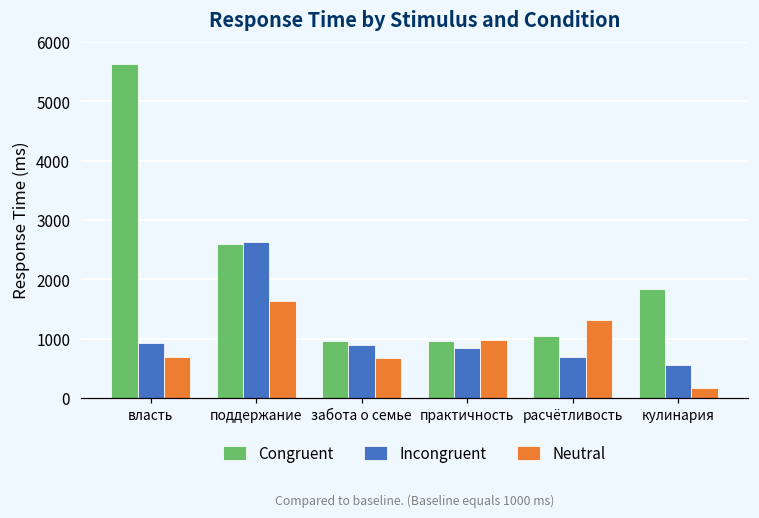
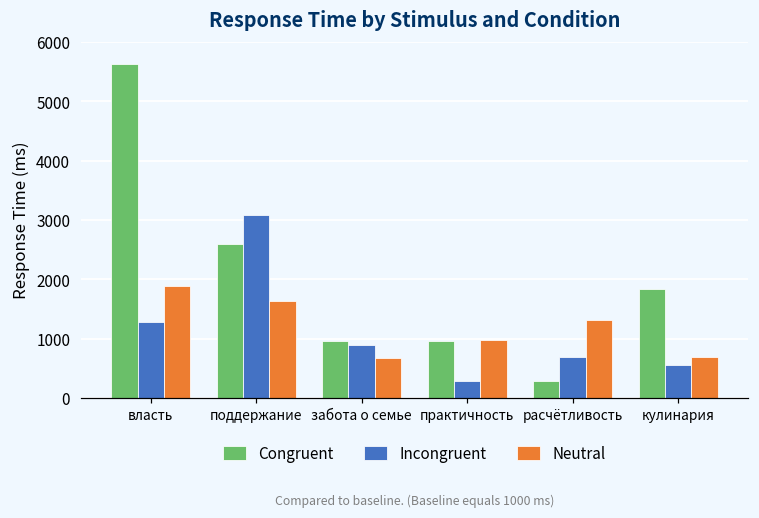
Incongruent, власть: 900 -> 1300
Neutral, власть: 700 -> 1900
Incongruent, поддержание: 2600 -> 3100
Incongruent, практичность: 900 -> 300
Congruent, расчётливость: 1000 -> 300
Neutral, кулинария: 200 -> 700
